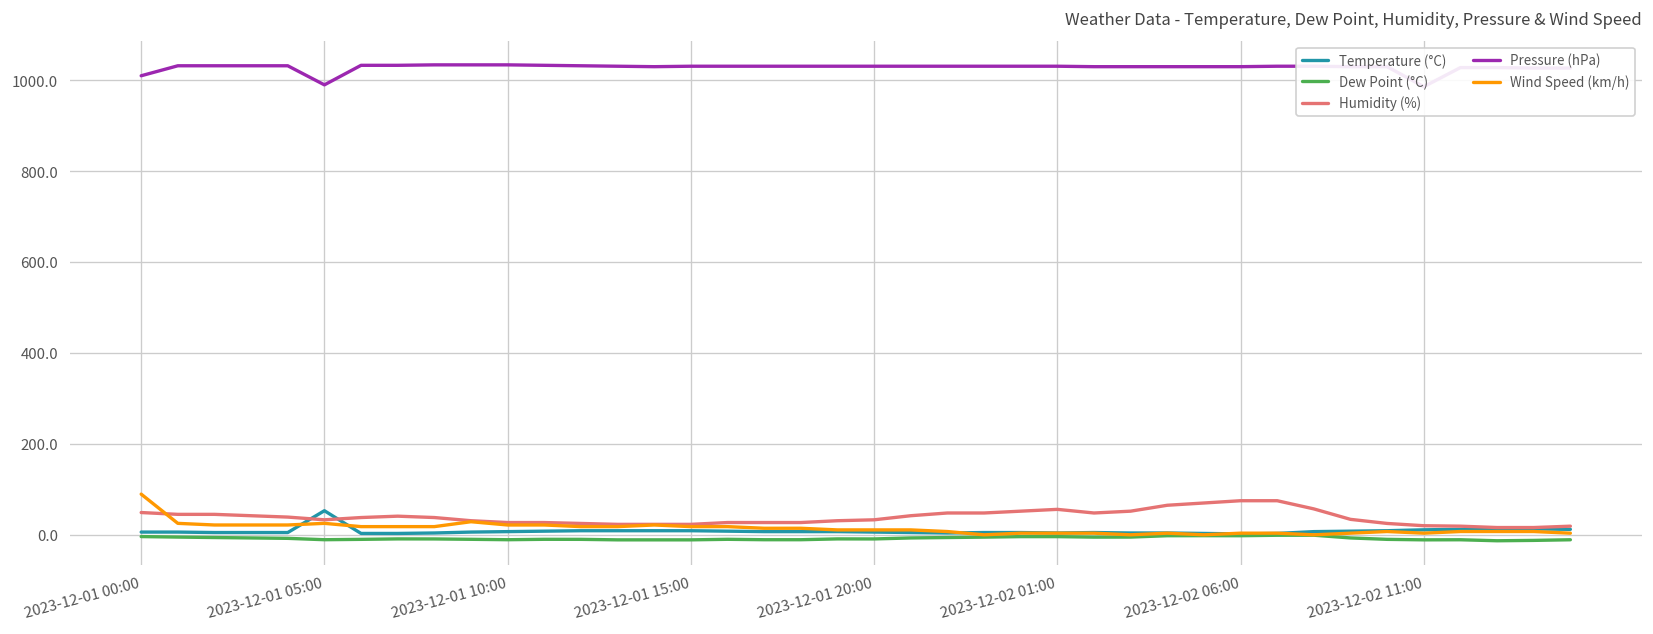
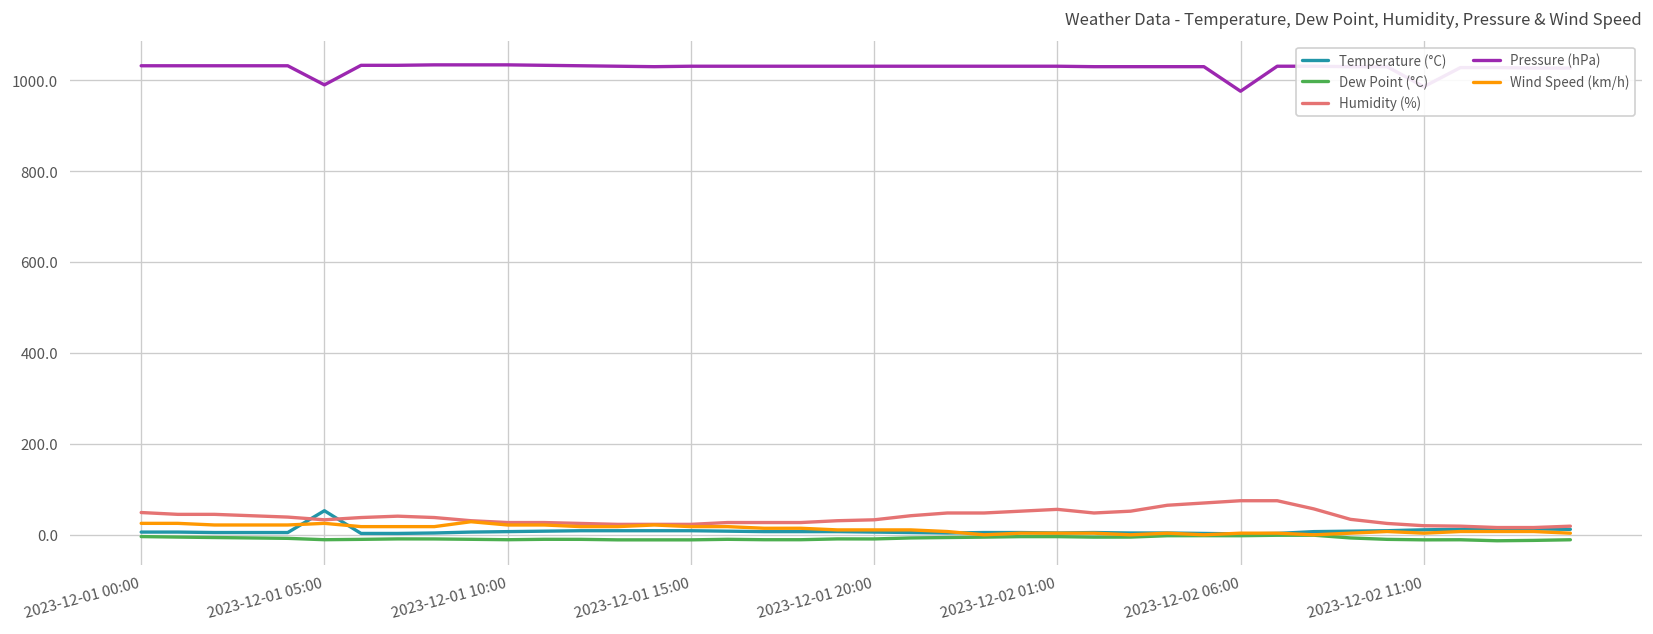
Pressure (hPa), 2023-12-01 00:00: 1010 -> 1030
Wind Speed (km/h), 2023-12-01 00:00: 90 -> 30
Pressure (hPa), 2023-12-02 06:00: 1030 -> 980
